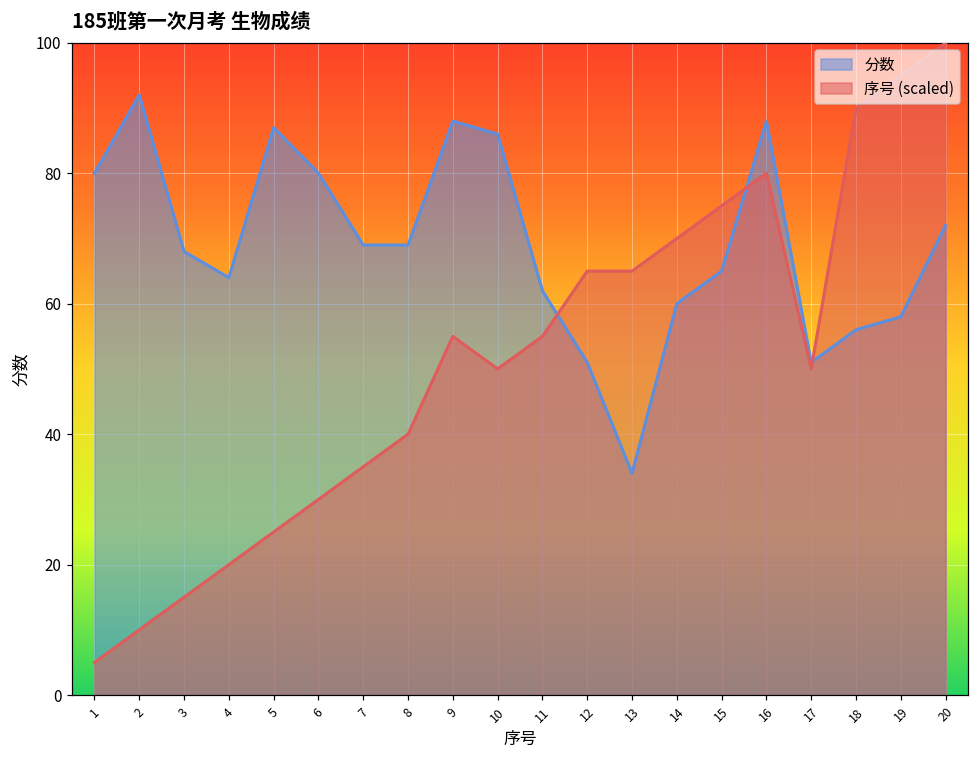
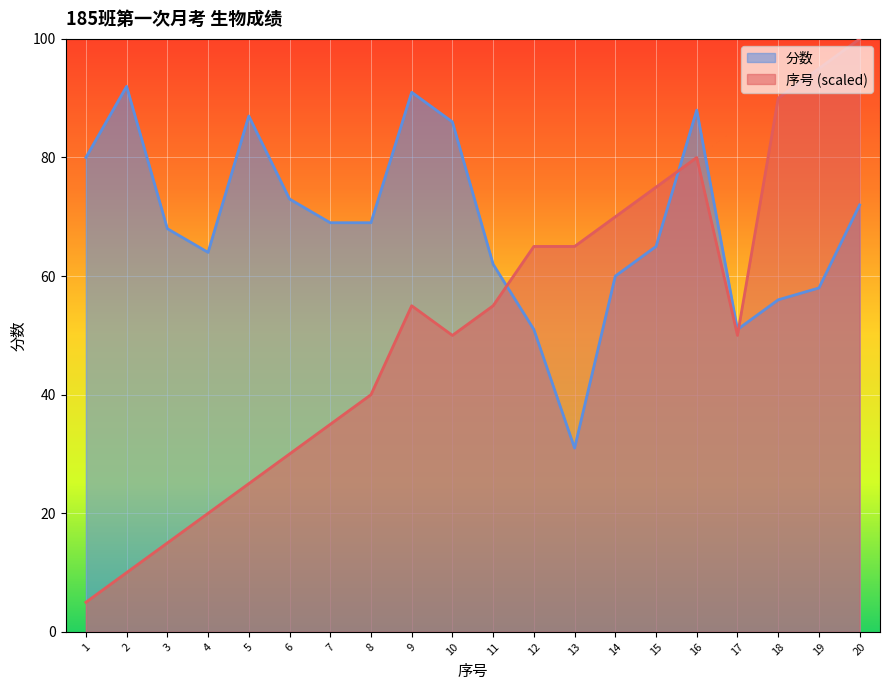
分数, 6: 80 -> 73
分数, 9: 88 -> 91
分数, 13: 34 -> 31
